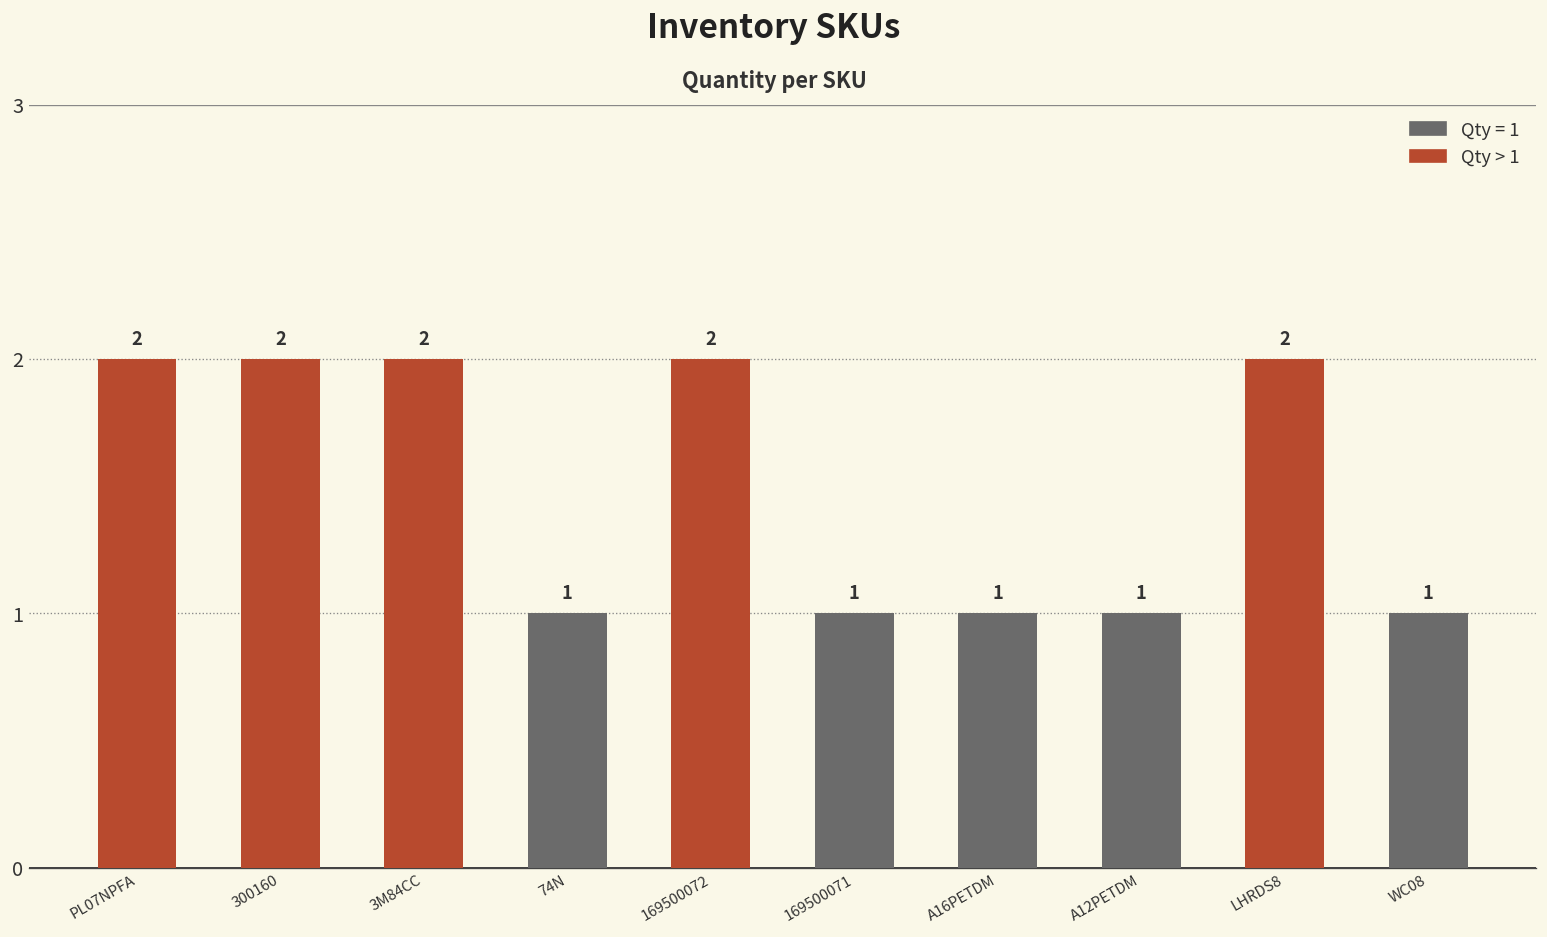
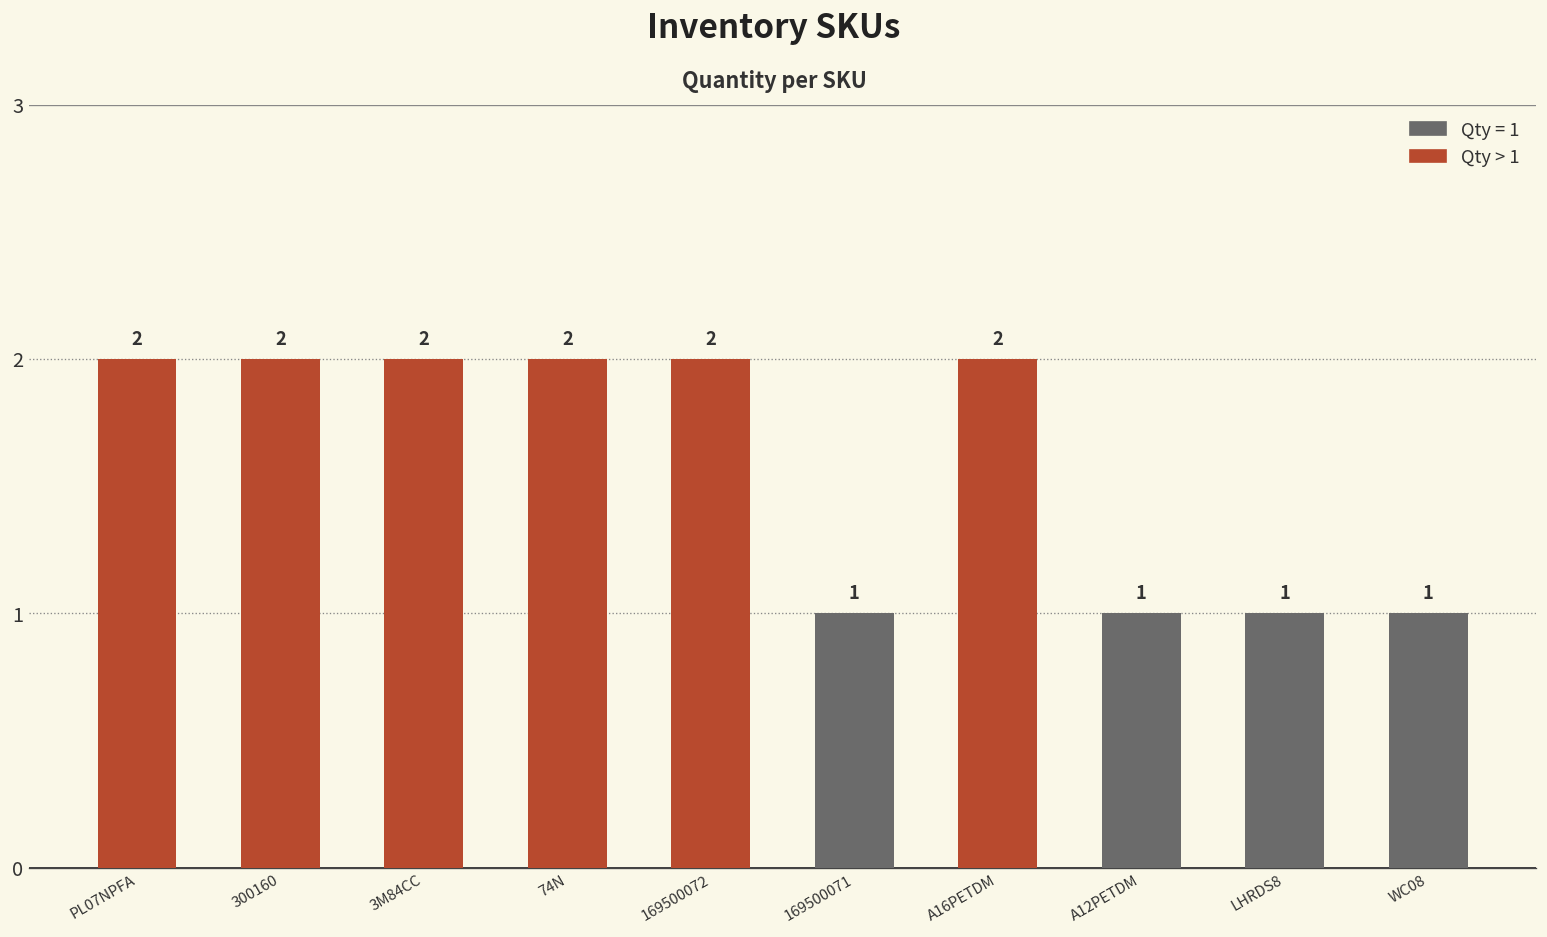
74N: 1 -> 2
A16PETDM: 1 -> 2
LHRDS8: 2 -> 1
